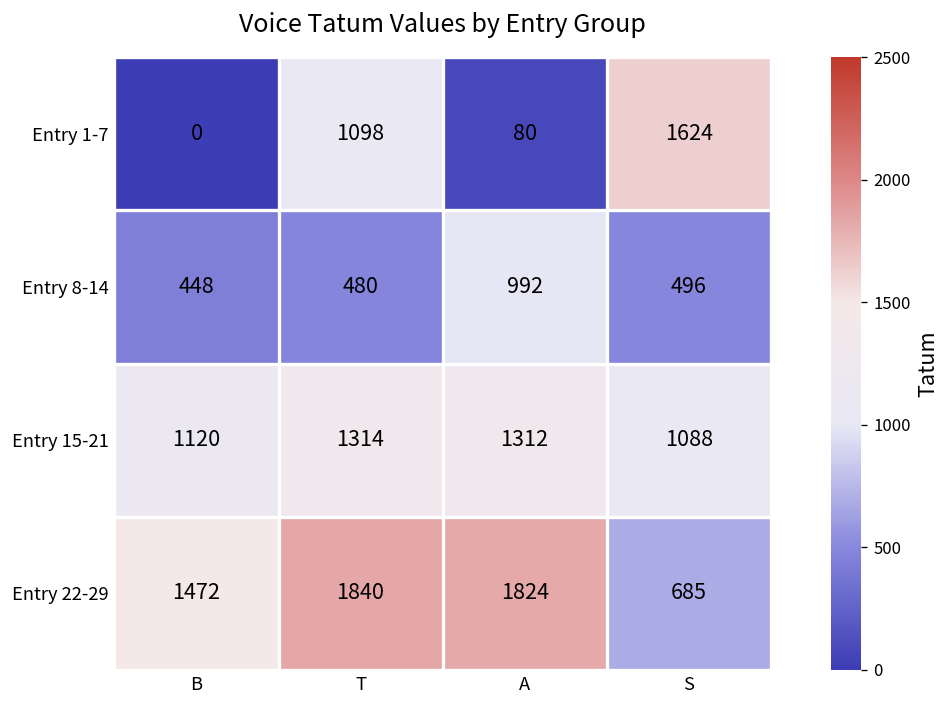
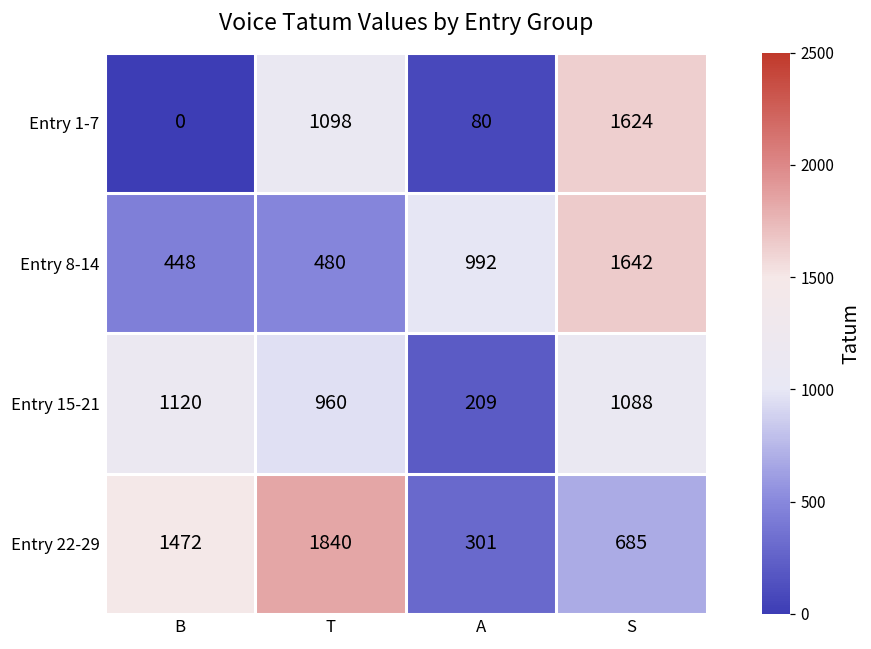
Entry 8-14, S: 496 -> 1642
Entry 15-21, T: 1314 -> 960
Entry 15-21, A: 1312 -> 209
Entry 22-29, A: 1824 -> 301
